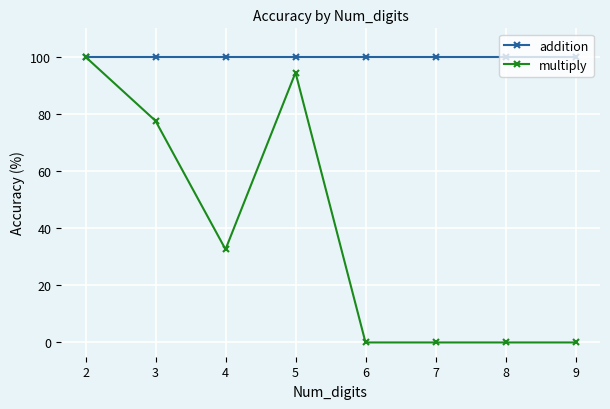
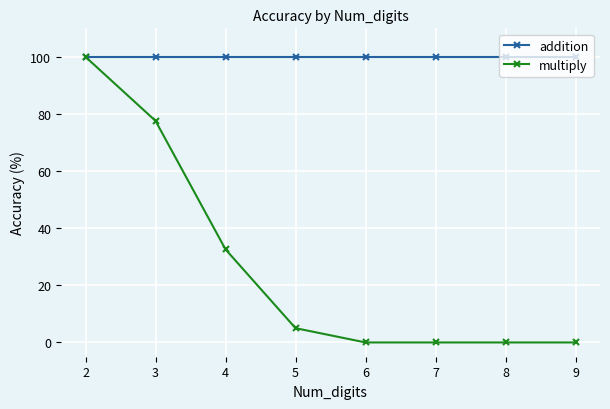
multiply, 5: 95 -> 5
